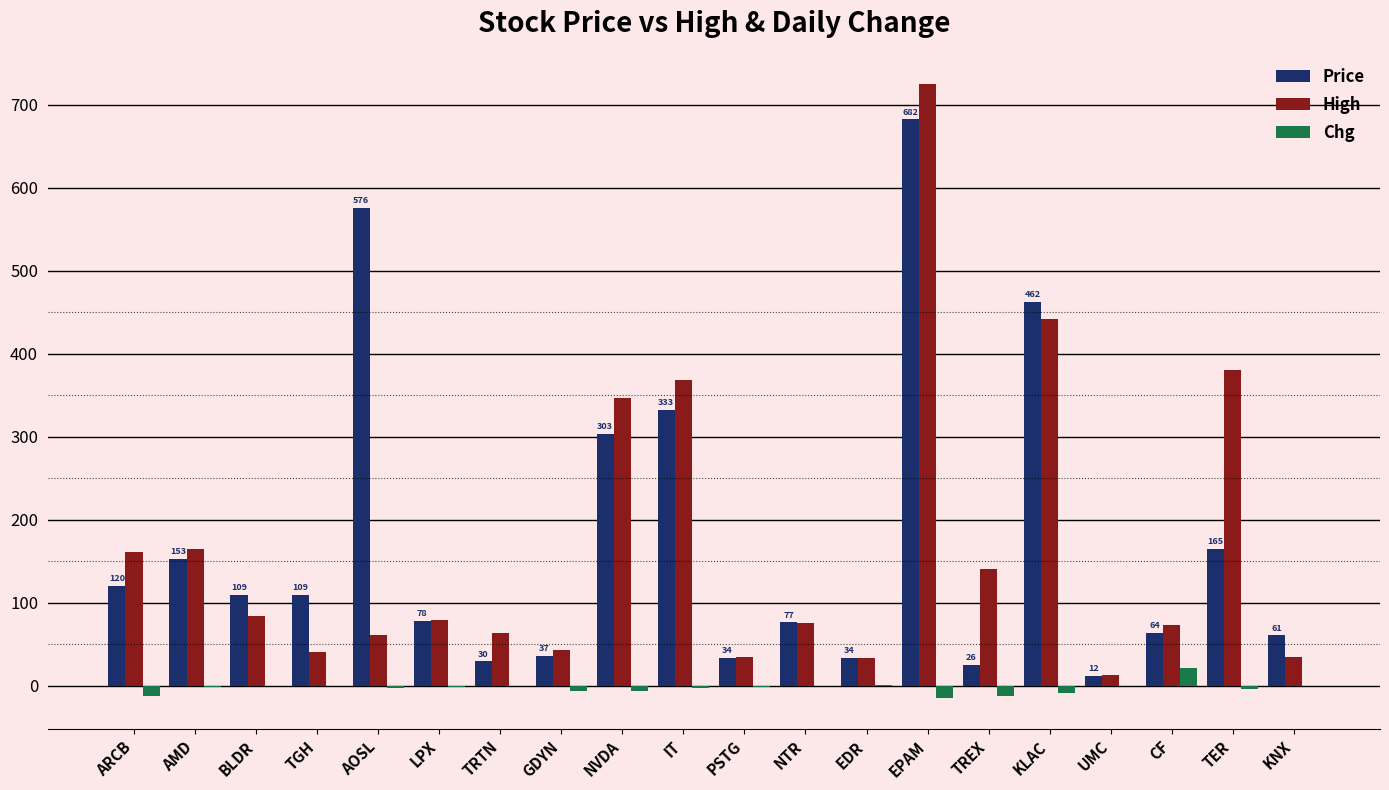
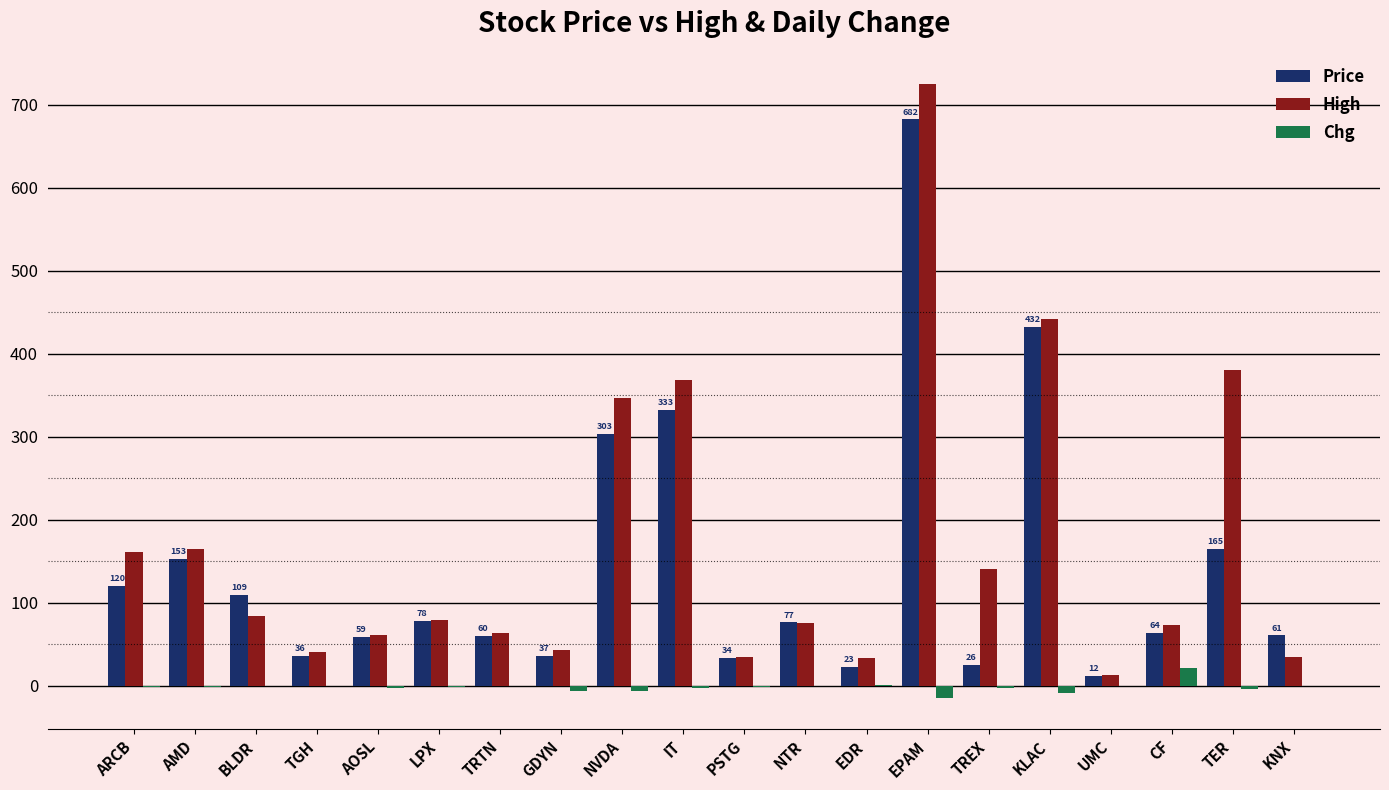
Chg, ARCB: -10 -> 0
Price, TGH: 109 -> 36
Price, AOSL: 576 -> 59
Price, TRTN: 30 -> 60
Price, EDR: 34 -> 23
Chg, TREX: -10 -> 0
Price, KLAC: 462 -> 432
